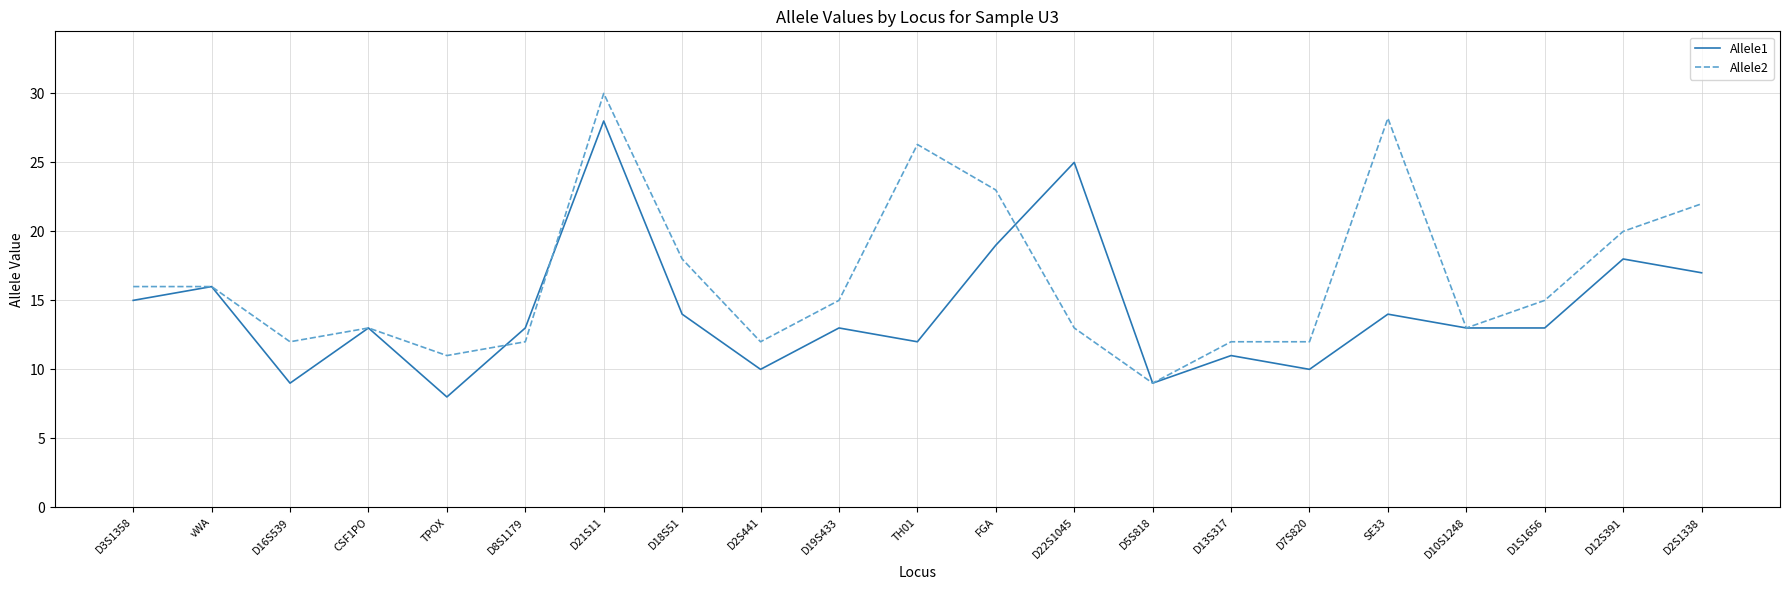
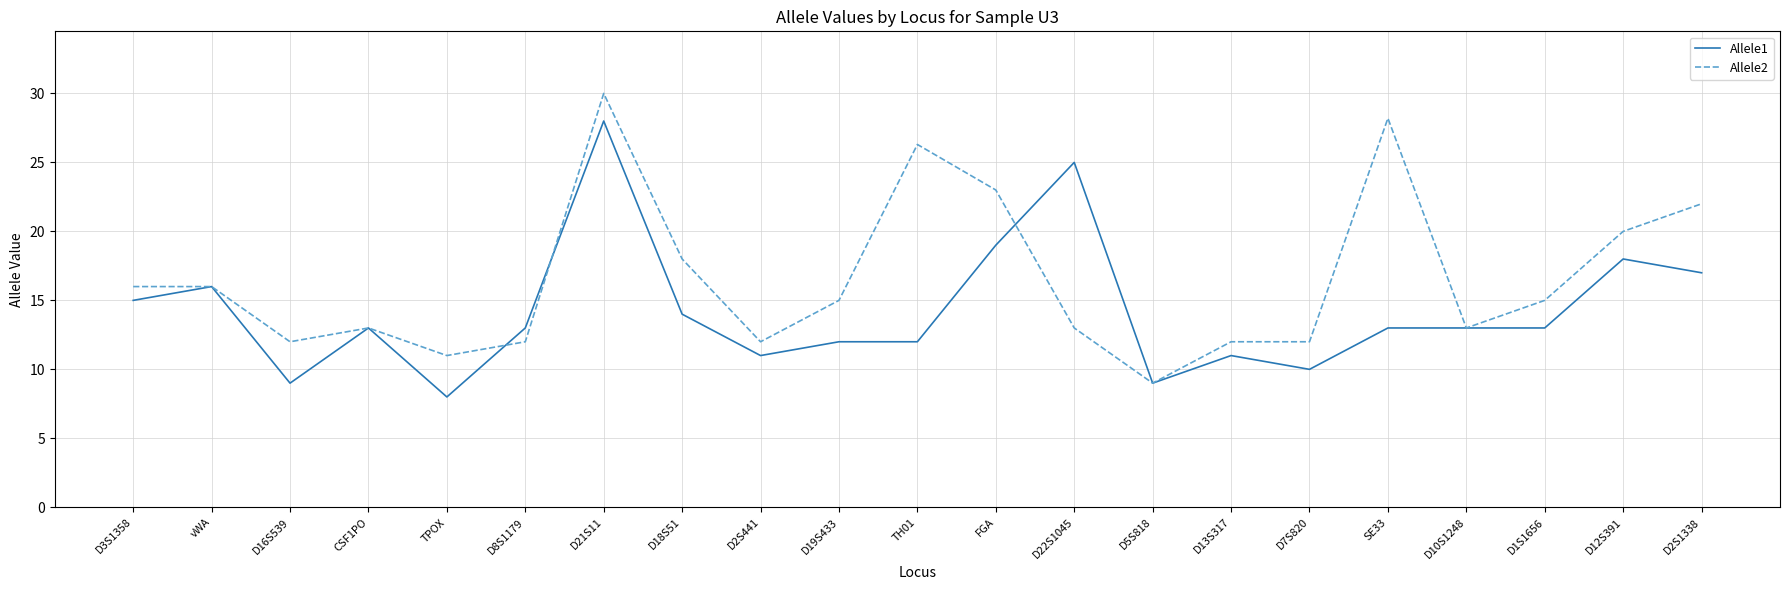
Allele1, D2S441: 10 -> 11
Allele1, D19S433: 13 -> 12
Allele1, SE33: 14 -> 13
